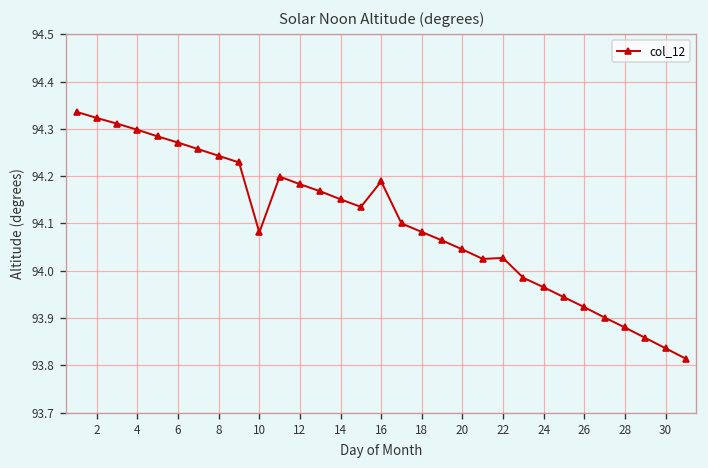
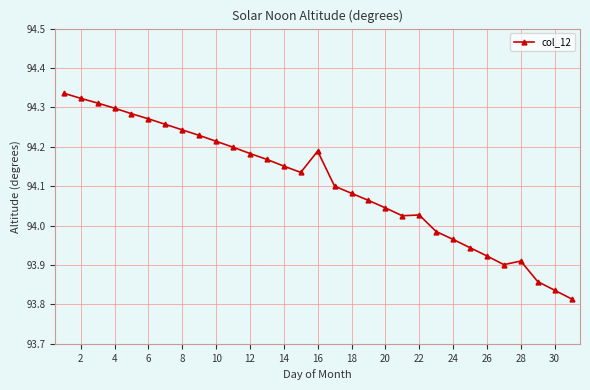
10: 94.08 -> 94.21
28: 93.88 -> 93.91
